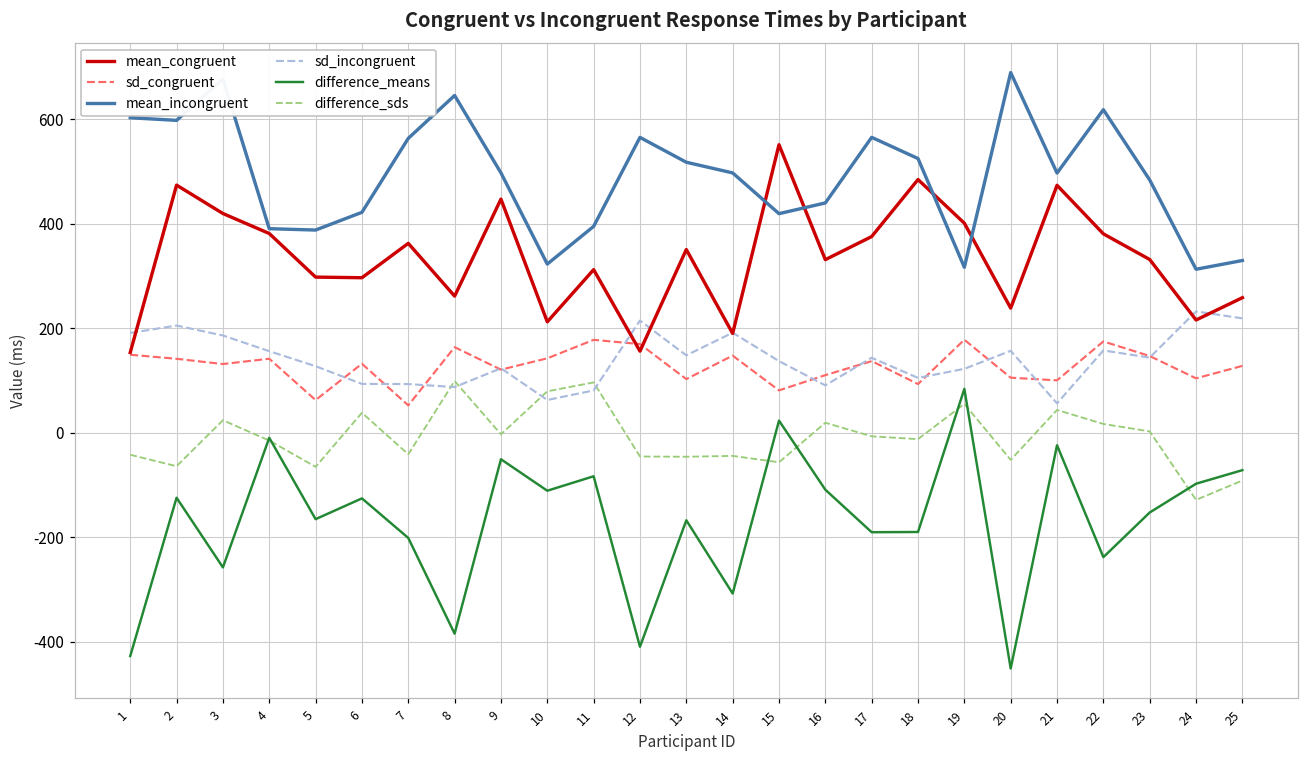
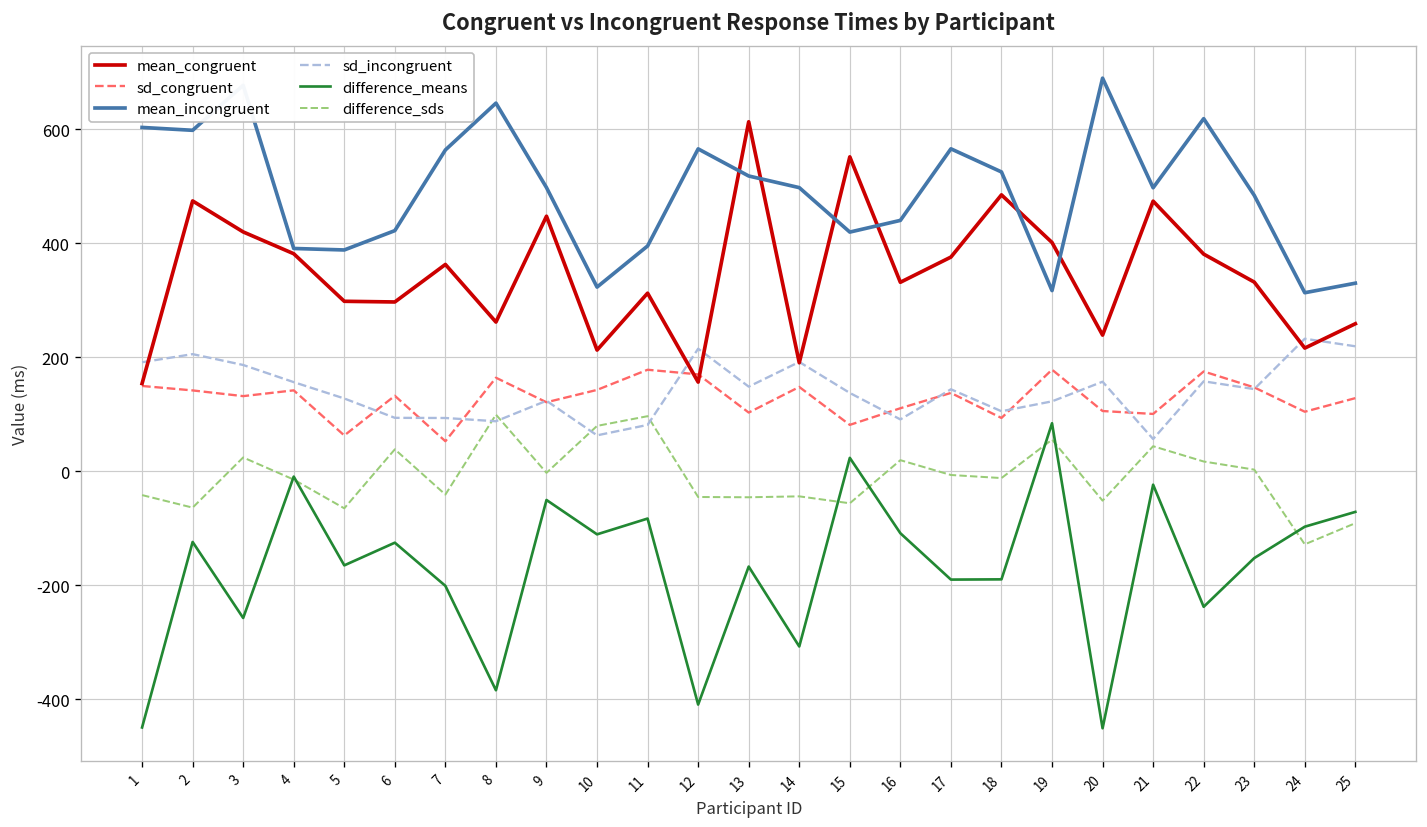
difference_means, 1: -430 -> -450
mean_congruent, 13: 350 -> 610
